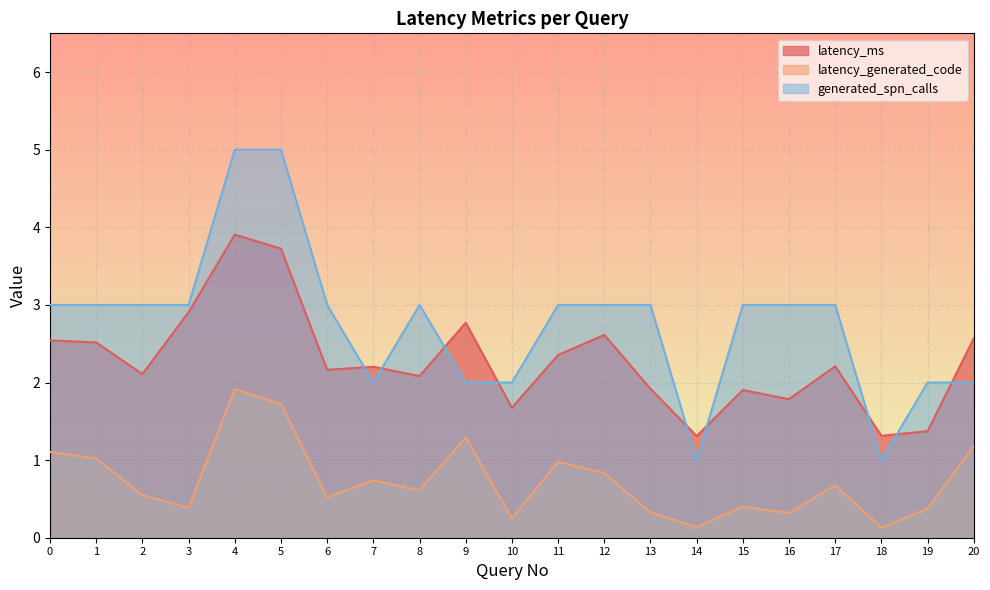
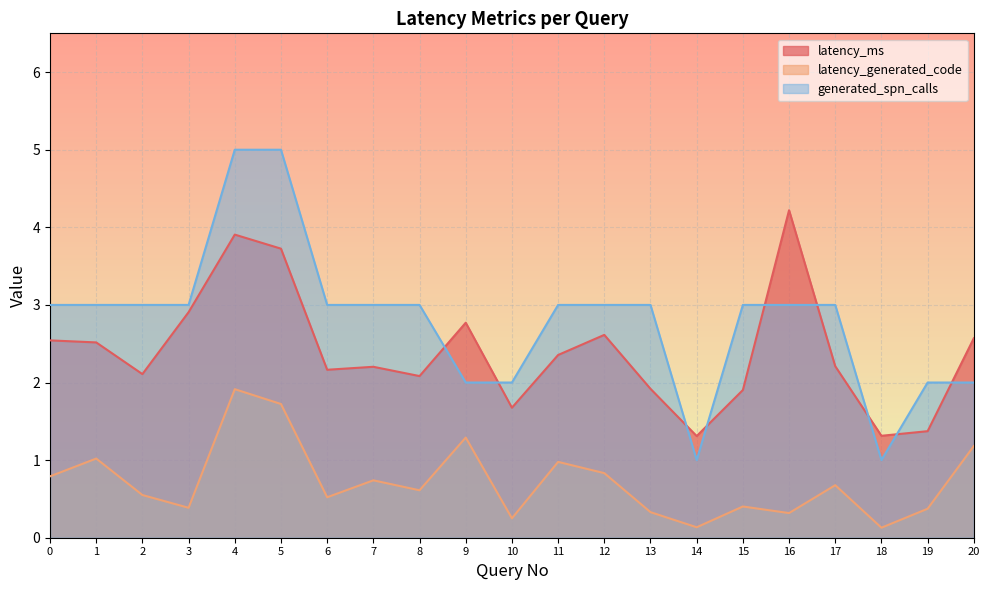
latency_generated_code, 0: 1.1 -> 0.8
generated_spn_calls, 7: 2 -> 3
latency_ms, 16: 1.8 -> 4.2
